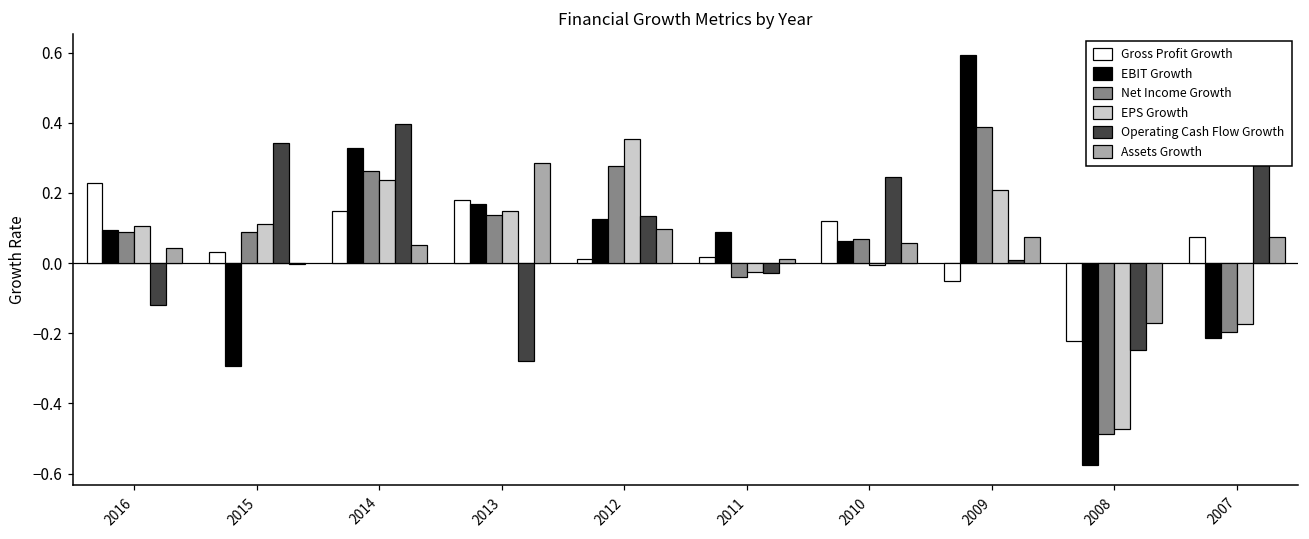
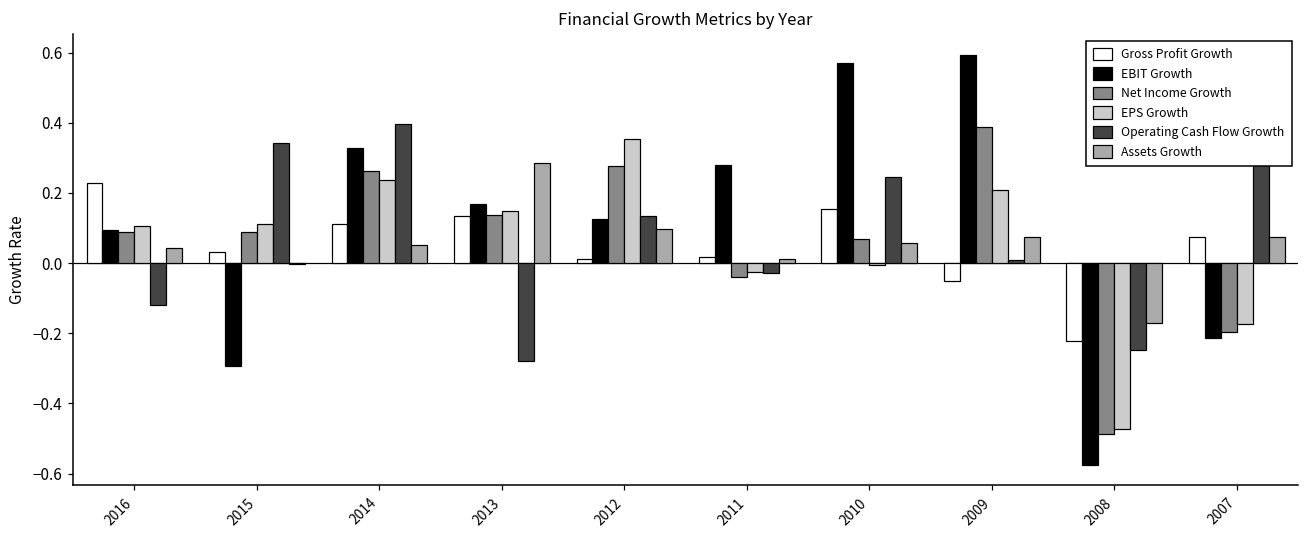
Gross Profit Growth, 2014: 0.15 -> 0.11
Gross Profit Growth, 2013: 0.18 -> 0.13
EBIT Growth, 2011: 0.09 -> 0.28
Gross Profit Growth, 2010: 0.12 -> 0.15
EBIT Growth, 2010: 0.06 -> 0.57
